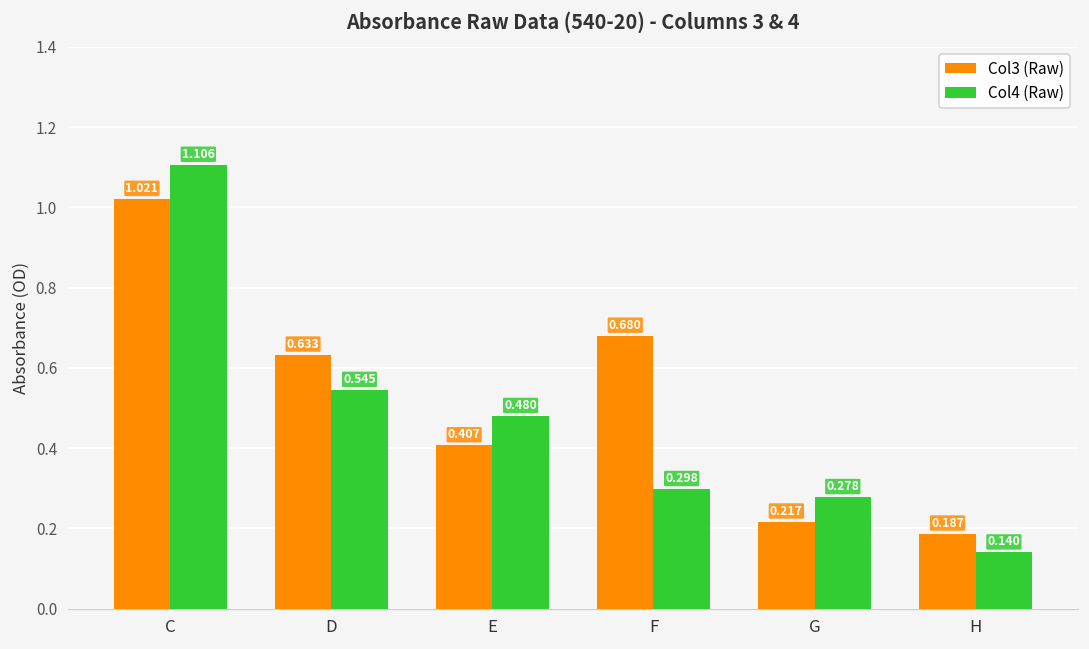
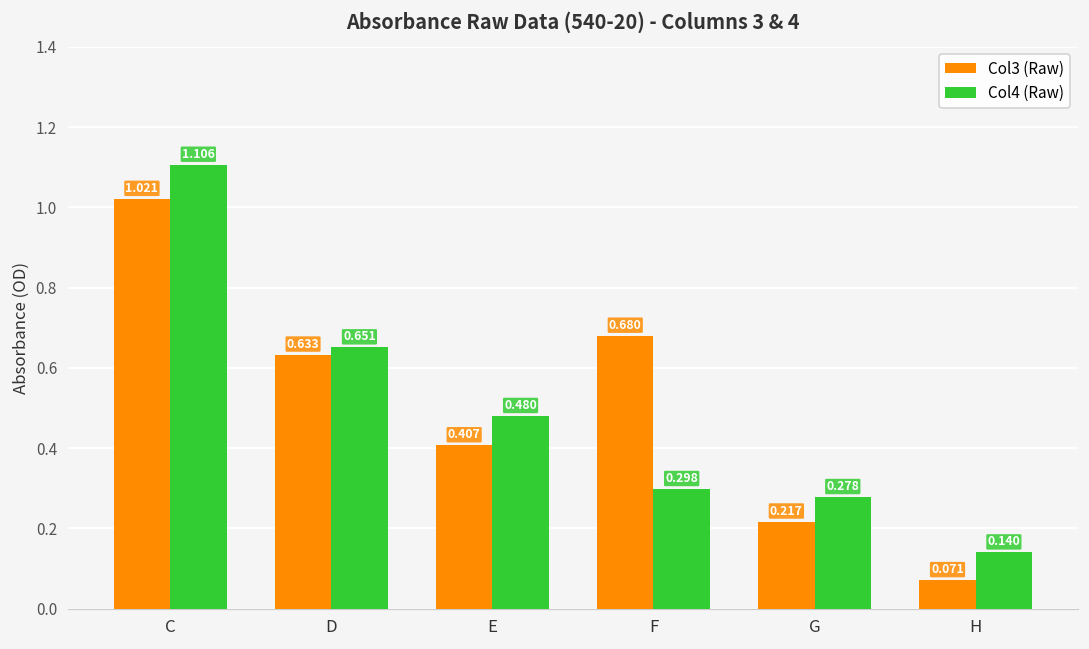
Col4 (Raw), D: 0.545 -> 0.651
Col3 (Raw), H: 0.187 -> 0.071
